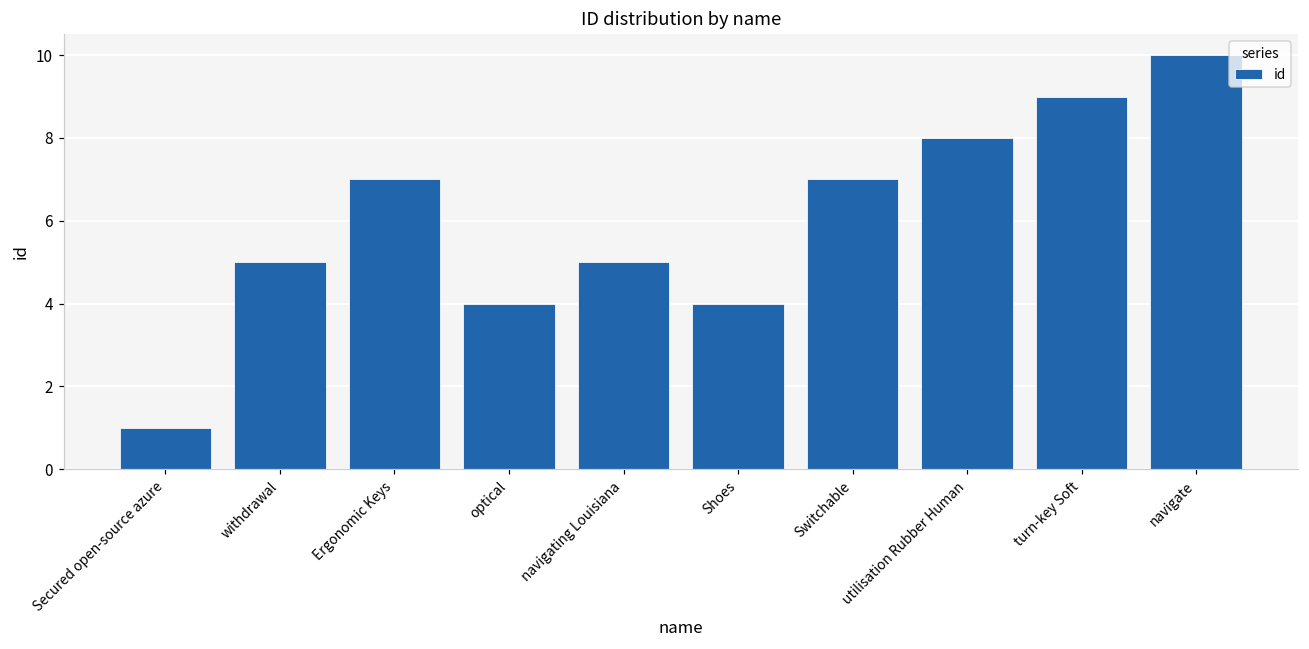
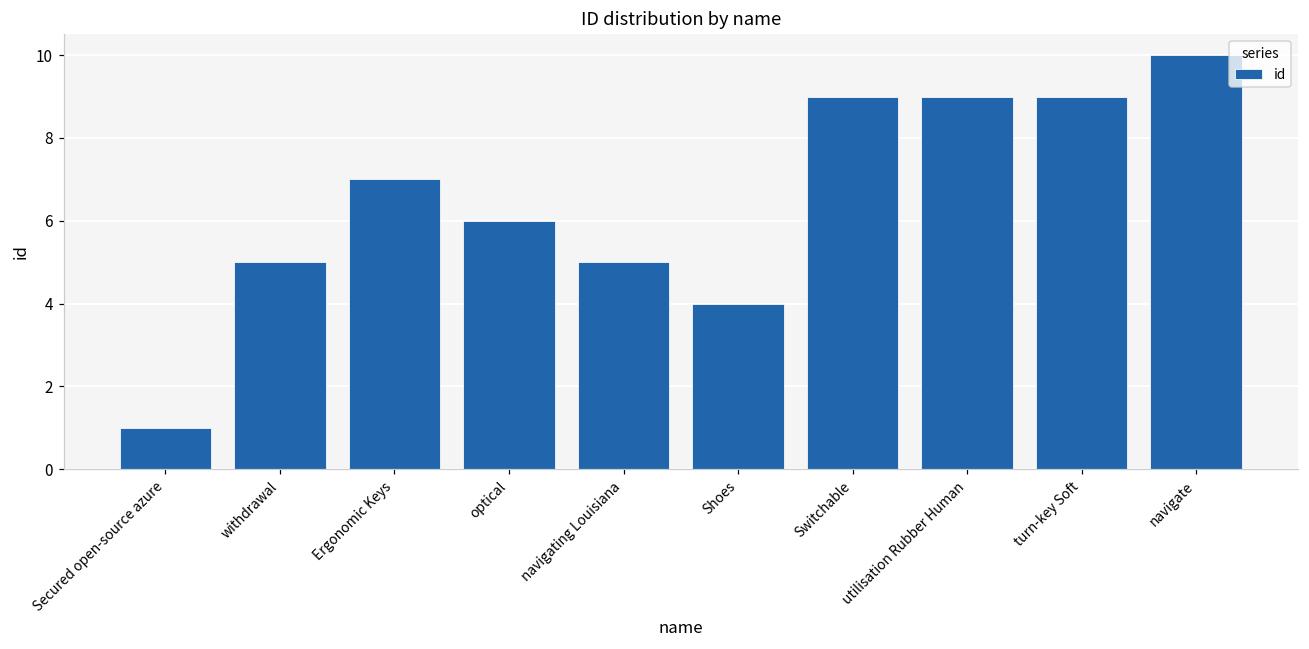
optical: 4 -> 6
Switchable: 7 -> 9
utilisation Rubber Human: 8 -> 9
